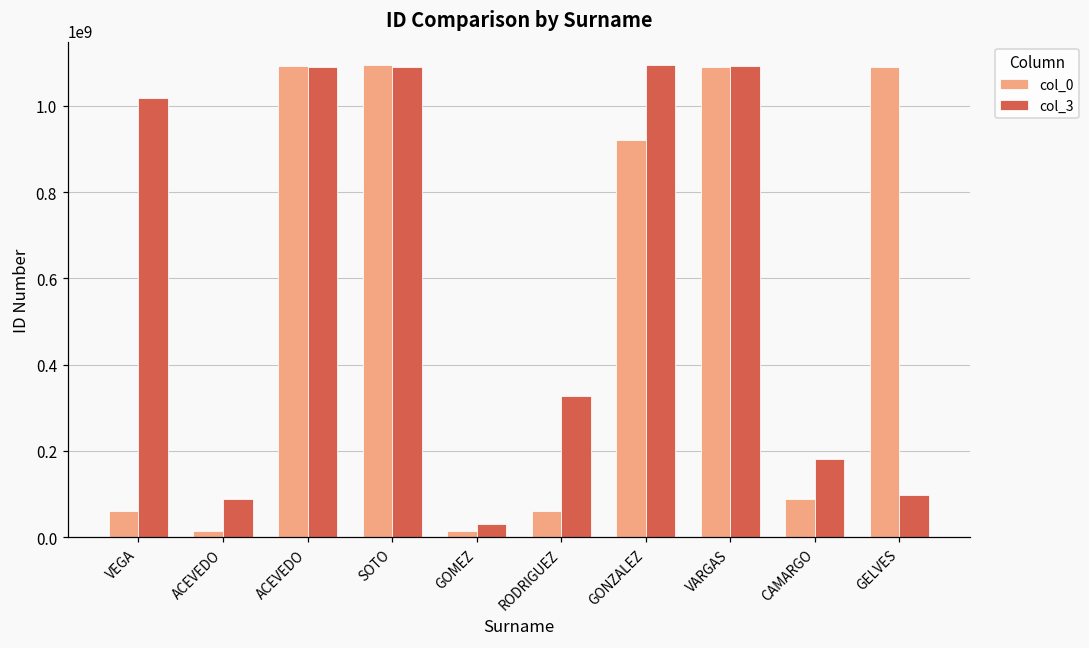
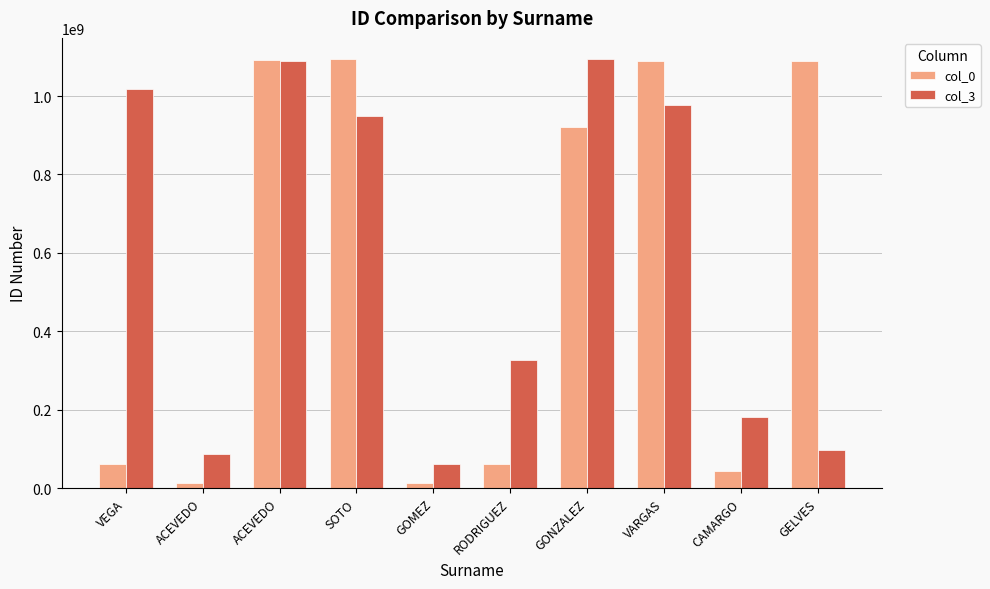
col_3, SOTO: 1090000000 -> 950000000
col_3, GOMEZ: 30000000 -> 60000000
col_3, VARGAS: 1090000000 -> 980000000
col_0, CAMARGO: 90000000 -> 40000000
